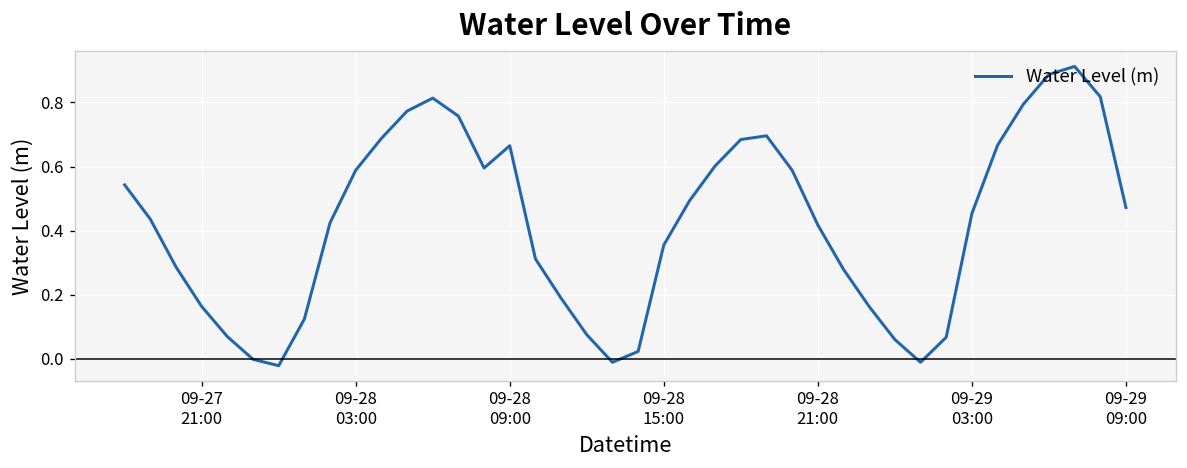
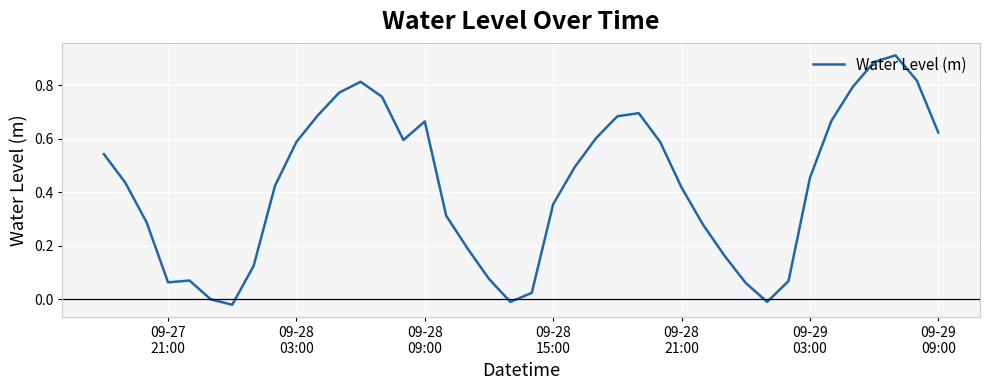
09-27 21:00: 0.16 -> 0.06
09-29 09:00: 0.47 -> 0.62
